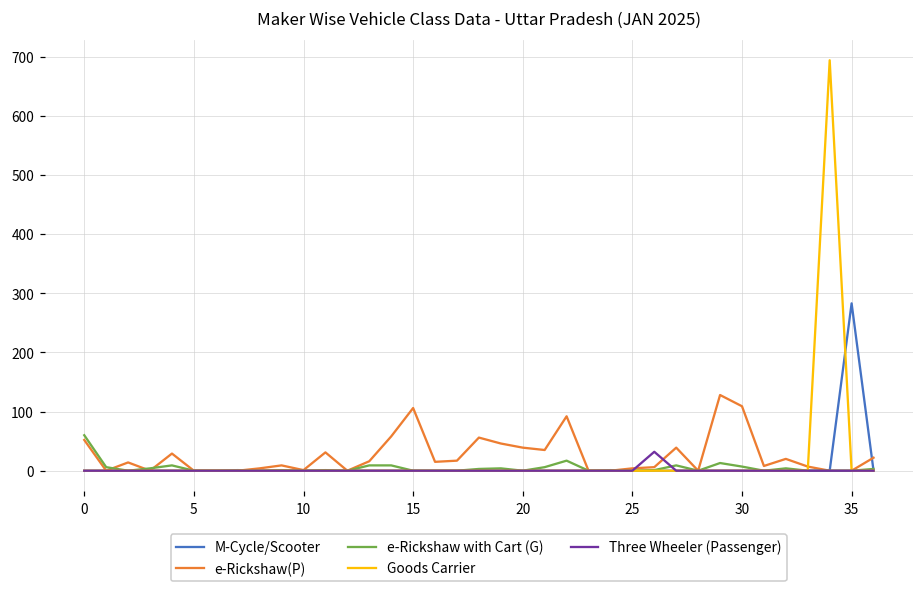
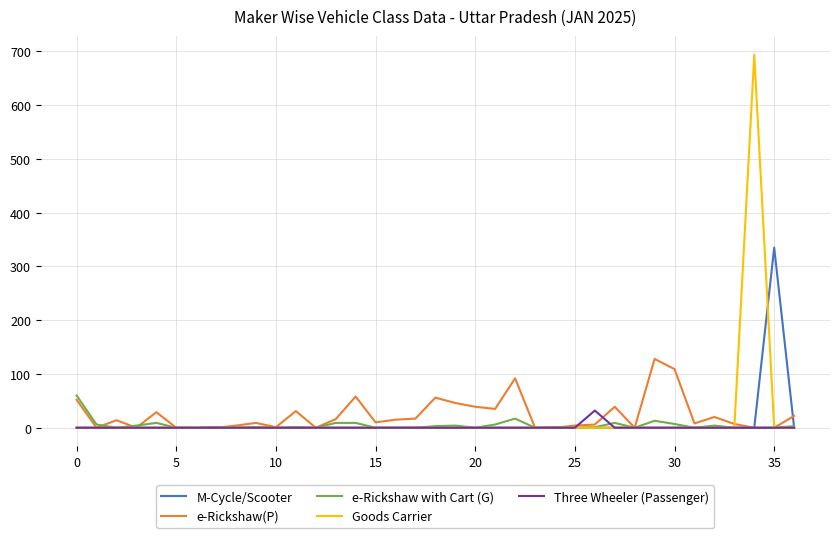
e-Rickshaw(P), 15: 110 -> 10
M-Cycle/Scooter, 35: 280 -> 340
